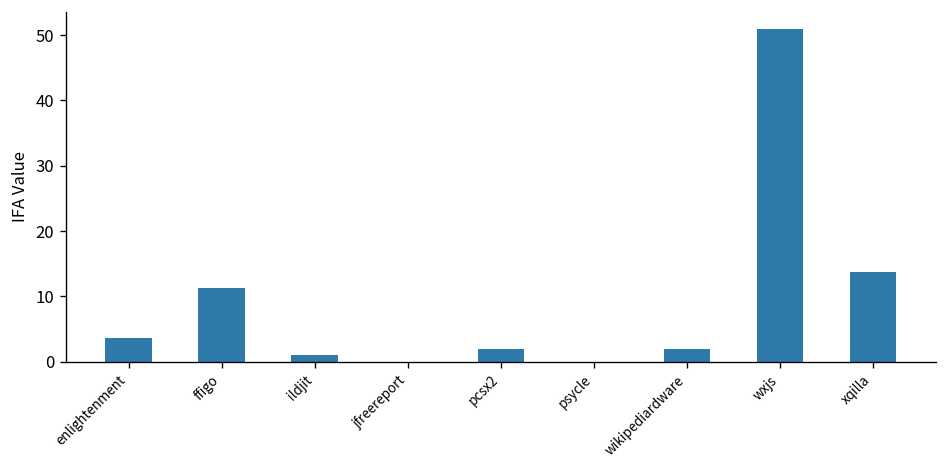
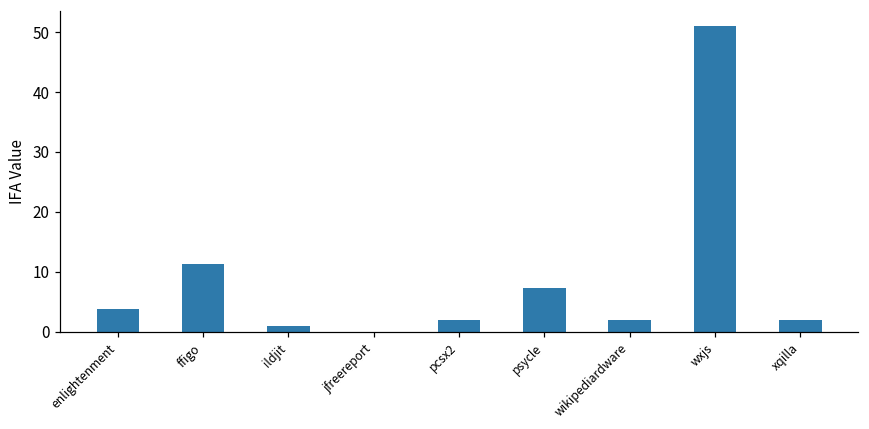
psycle: 0 -> 7
xqilla: 14 -> 2
